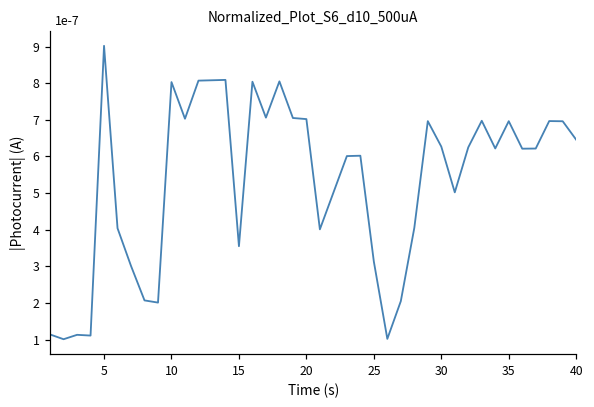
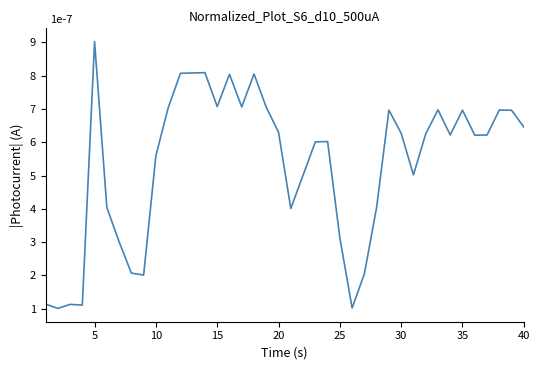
10: 8.0 -> 5.6
15: 3.6 -> 7.1
20: 7.0 -> 6.3
